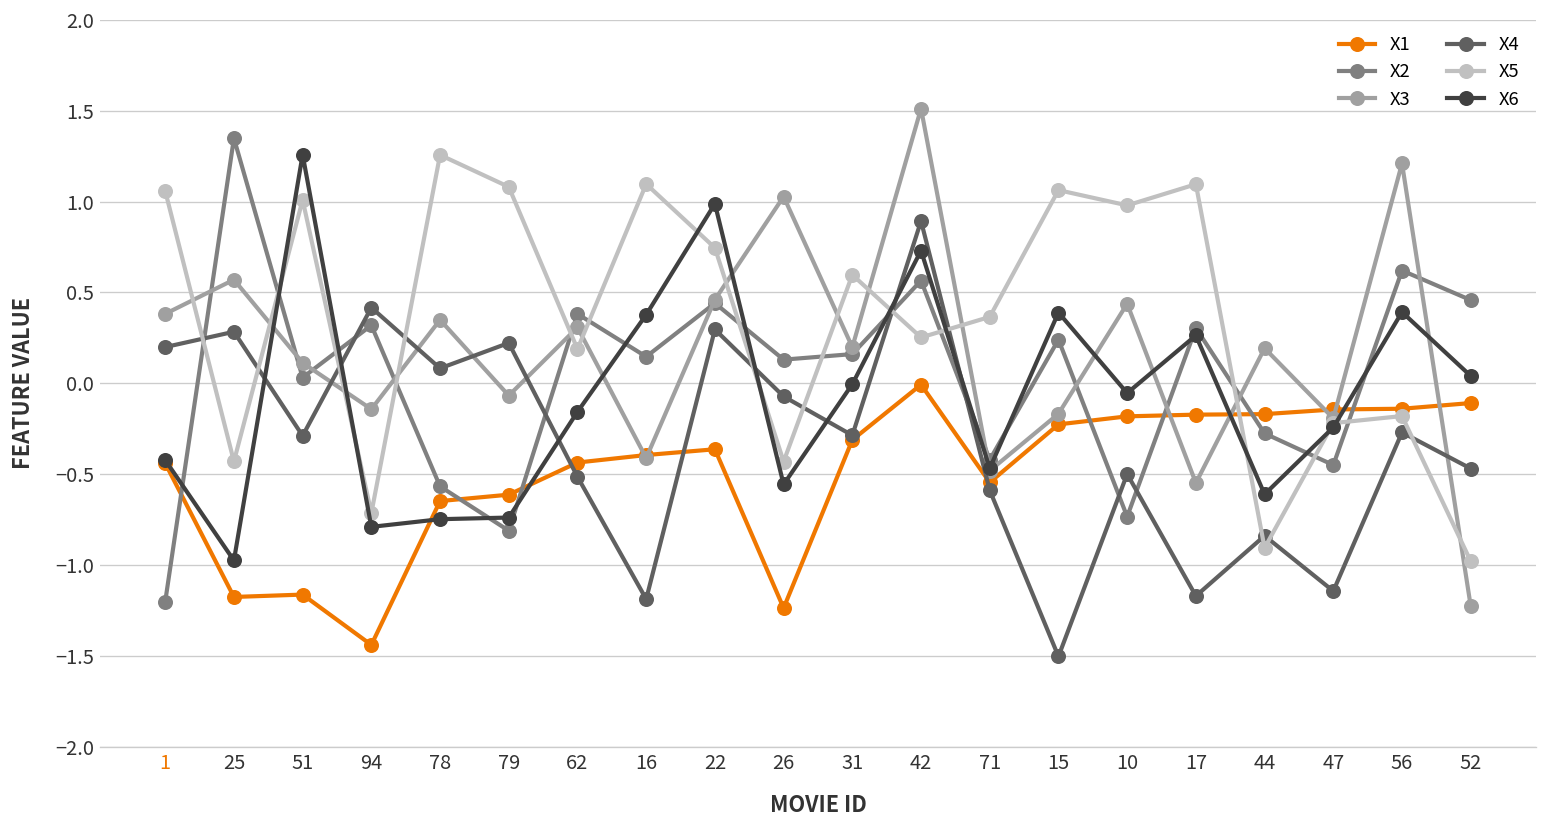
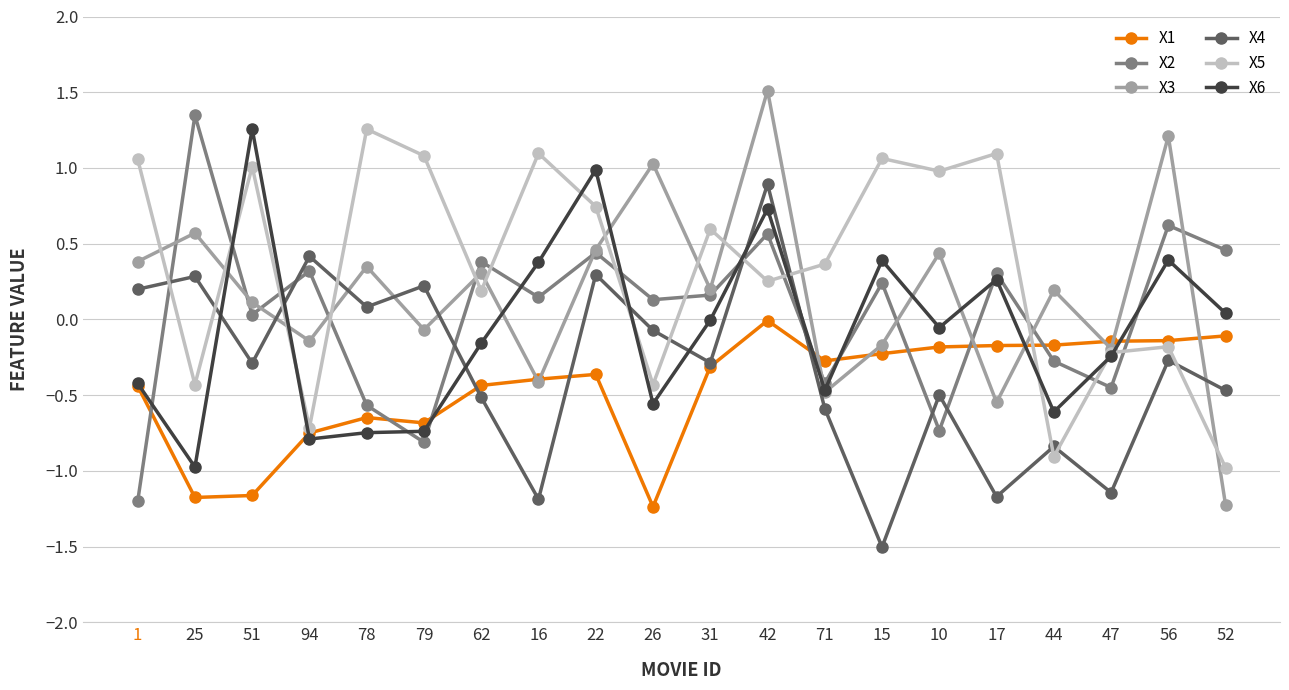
X1, 94: -1.44 -> -0.75
X1, 79: -0.61 -> -0.68
X1, 71: -0.54 -> -0.27
